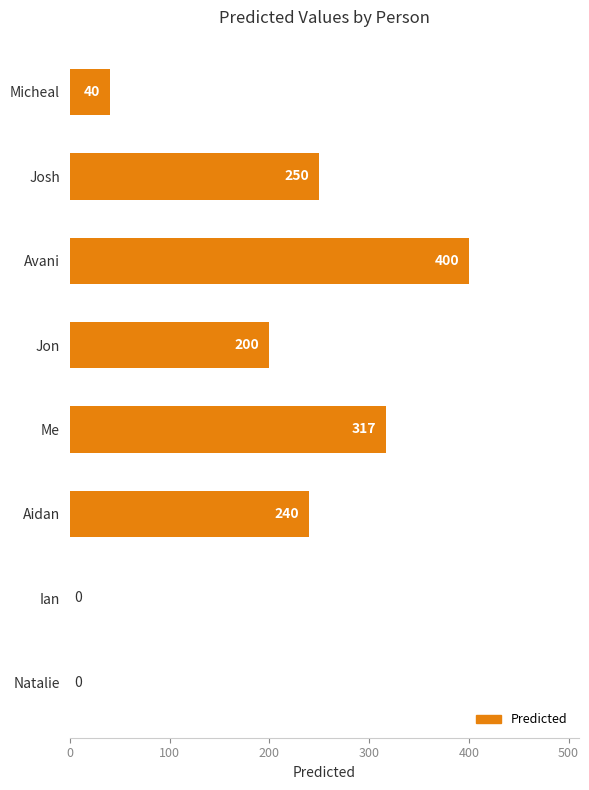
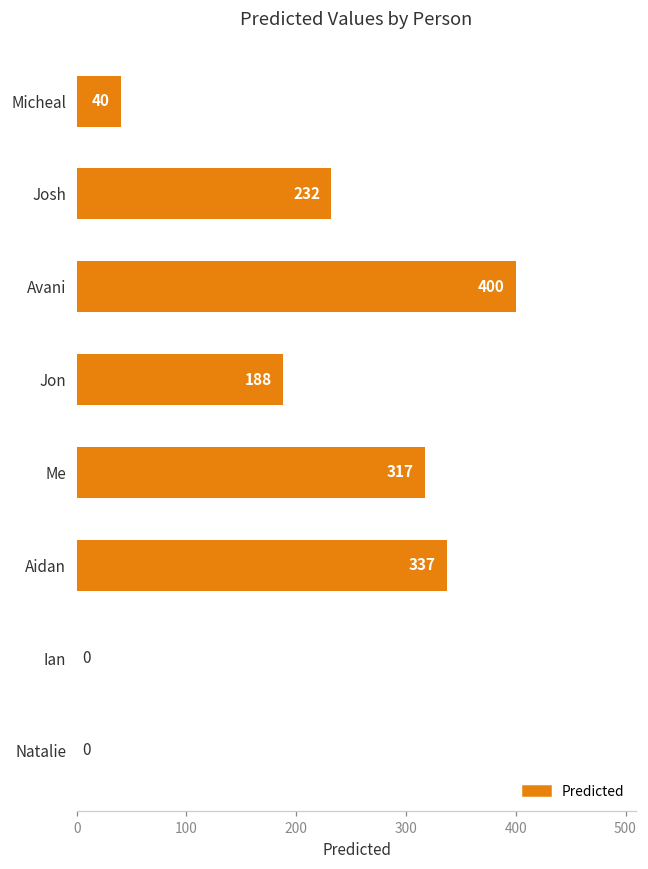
Josh: 250 -> 232
Jon: 200 -> 188
Aidan: 240 -> 337
